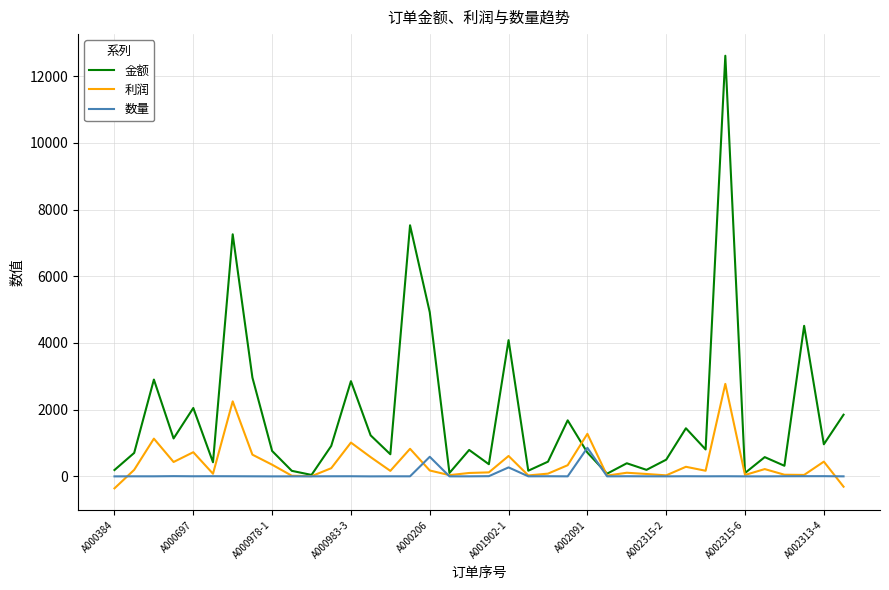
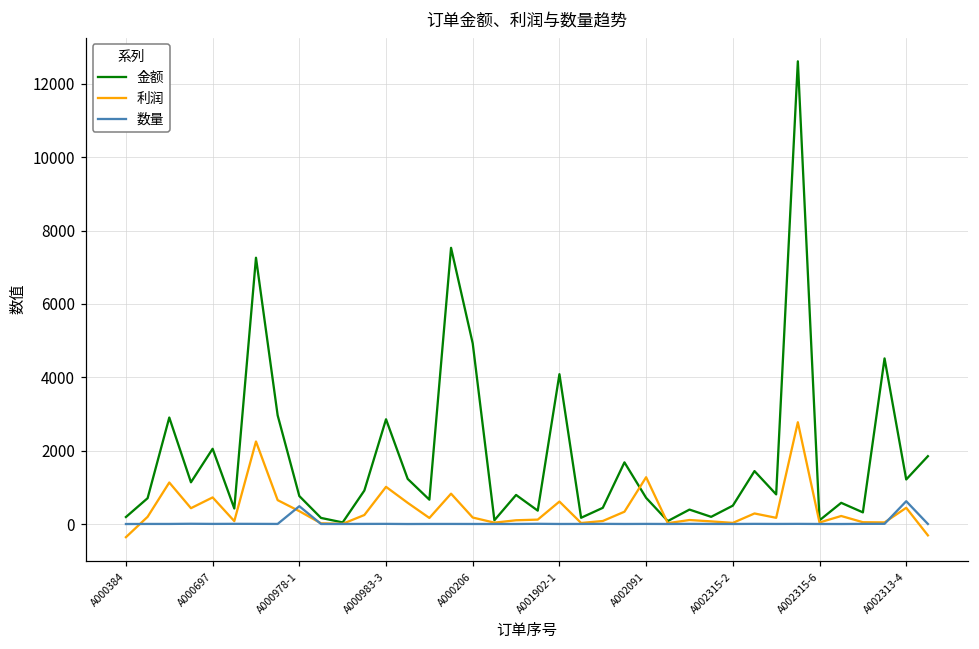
数量, A000978-1: 0 -> 500
数量, A000206: 600 -> 0
数量, A001902-1: 300 -> 0
数量, A002091: 900 -> 0
金额, A002313-4: 1000 -> 1200
数量, A002313-4: 0 -> 600
